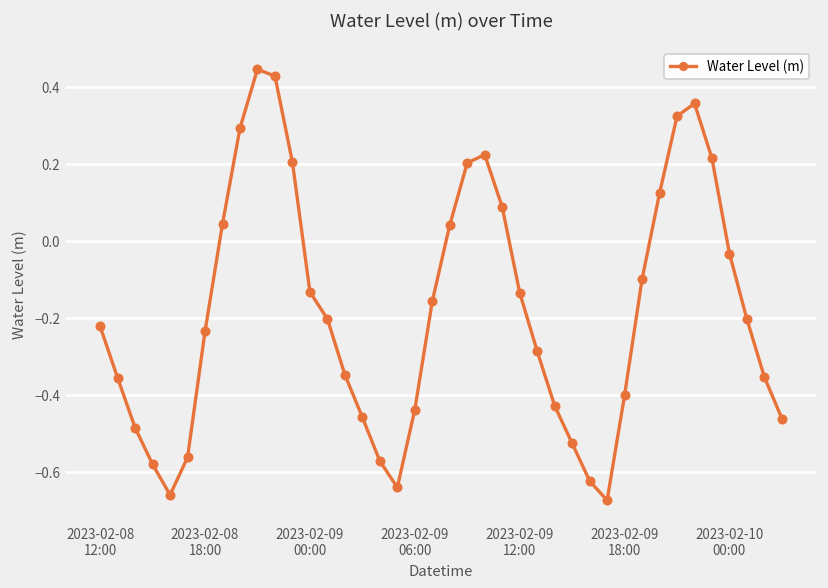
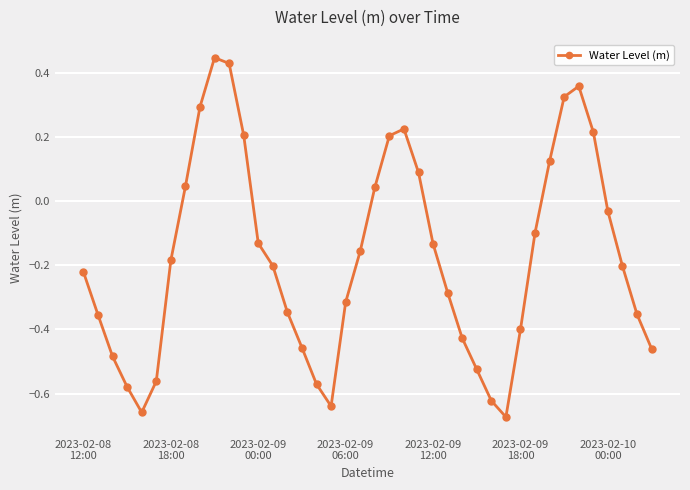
2023-02-08 18:00: -0.23 -> -0.18
2023-02-09 06:00: -0.44 -> -0.32
